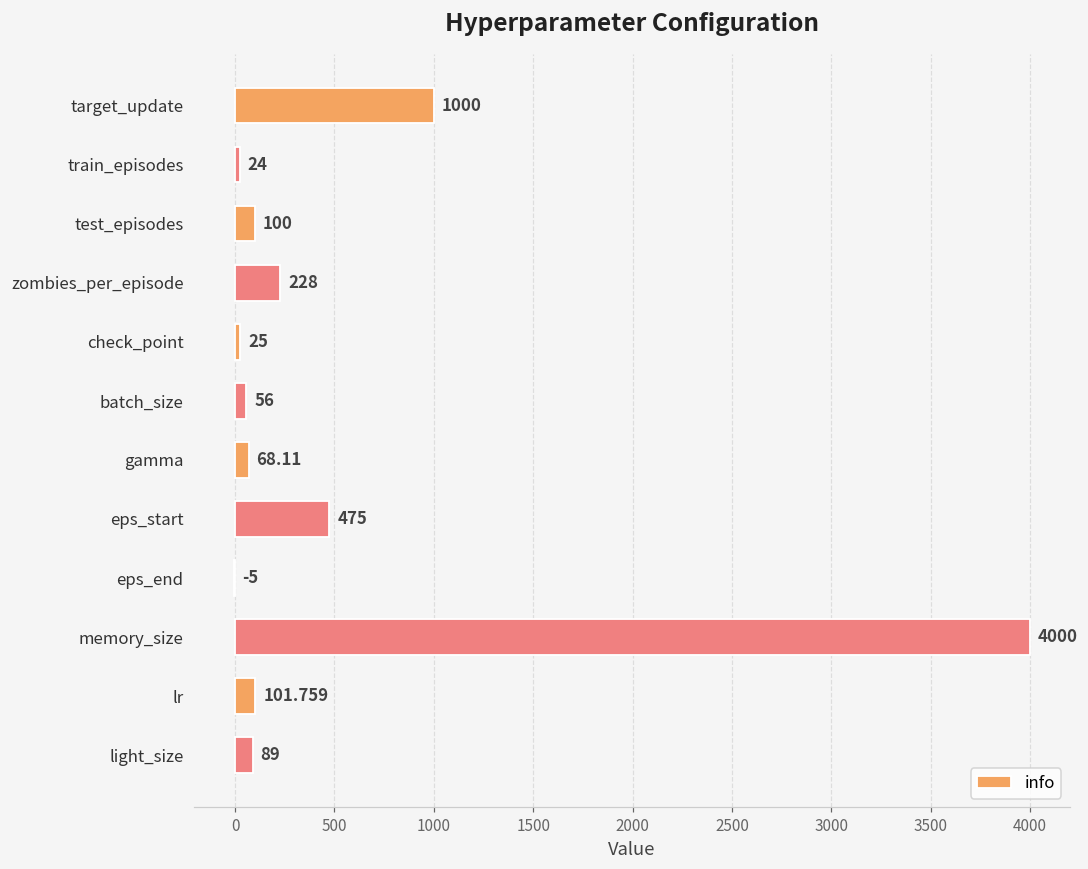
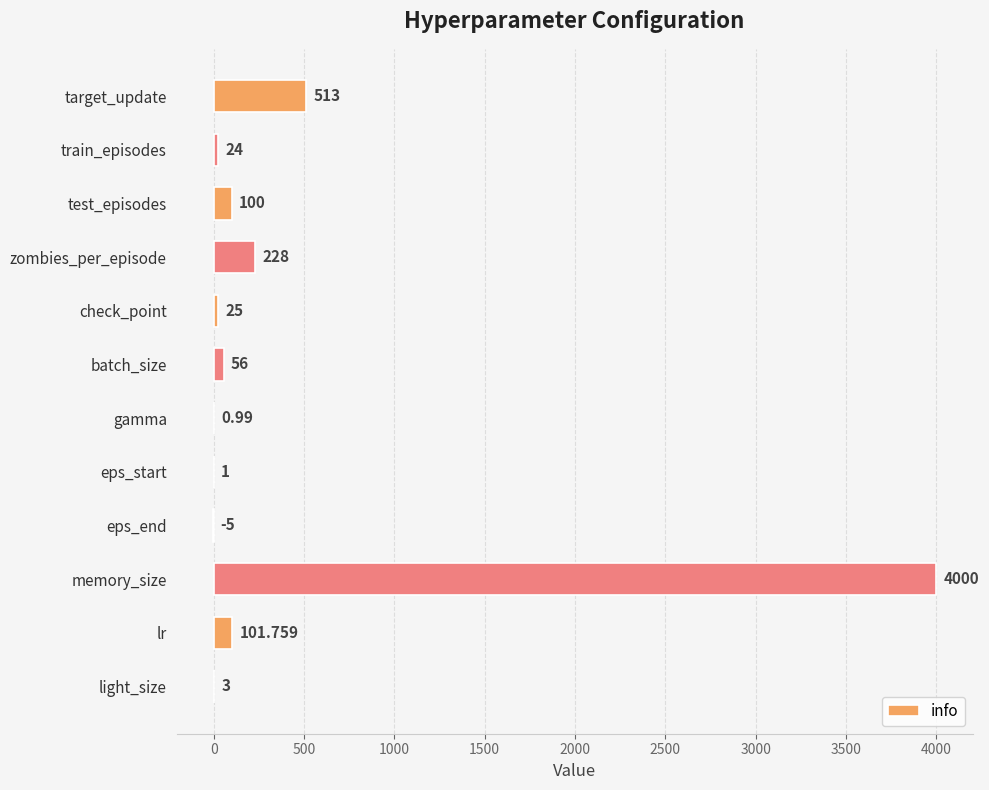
target_update: 1000 -> 513
gamma: 68.11 -> 0.99
eps_start: 475 -> 1
light_size: 89 -> 3
